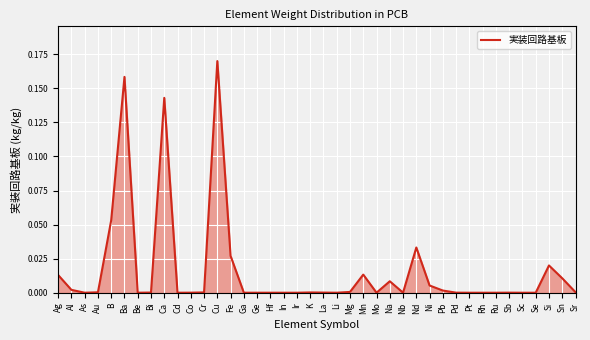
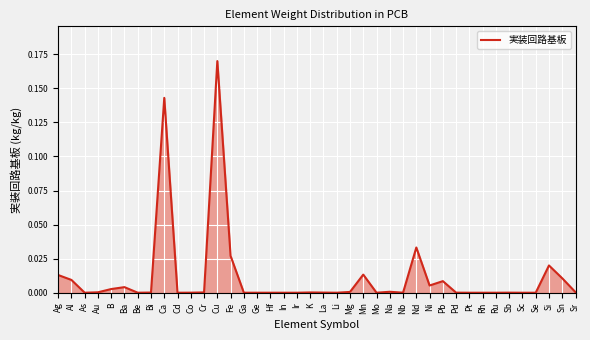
Al: 0.002 -> 0.009
B: 0.053 -> 0.003
Ba: 0.158 -> 0.004
Na: 0.008 -> 0.001
Pb: 0.002 -> 0.009
